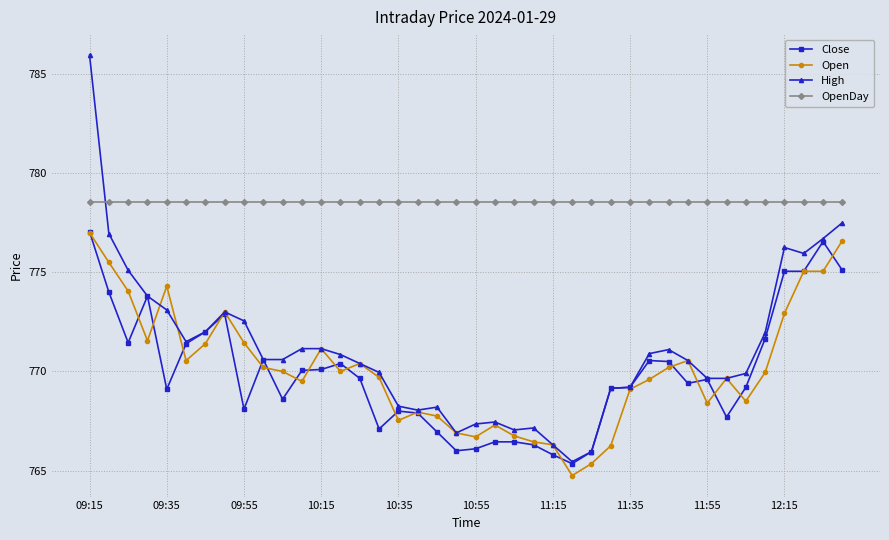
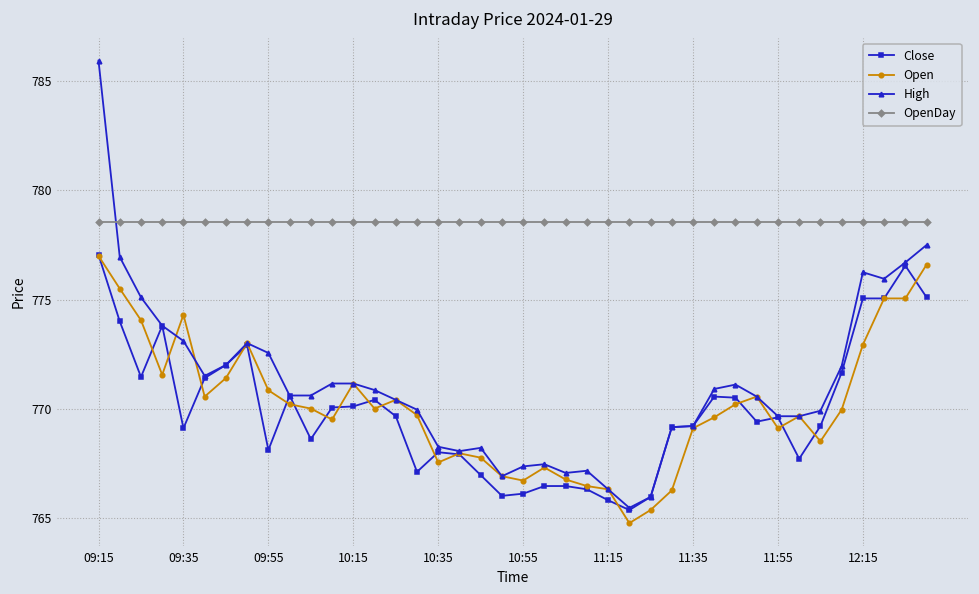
Open, 09:55: 771.5 -> 770.8
Open, 11:55: 768.4 -> 769.1
